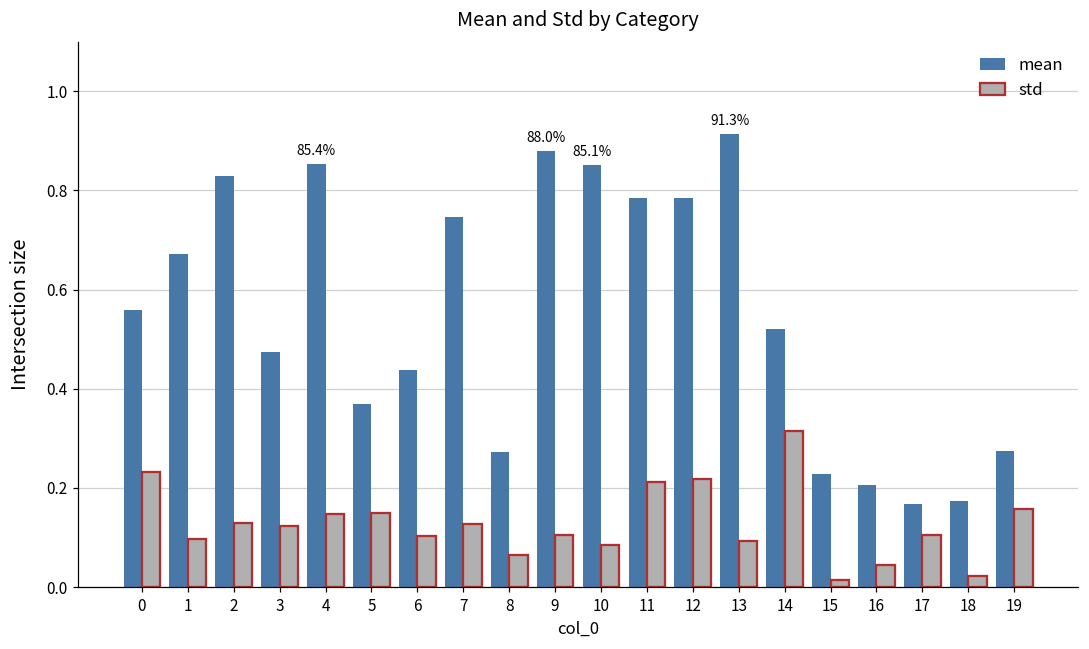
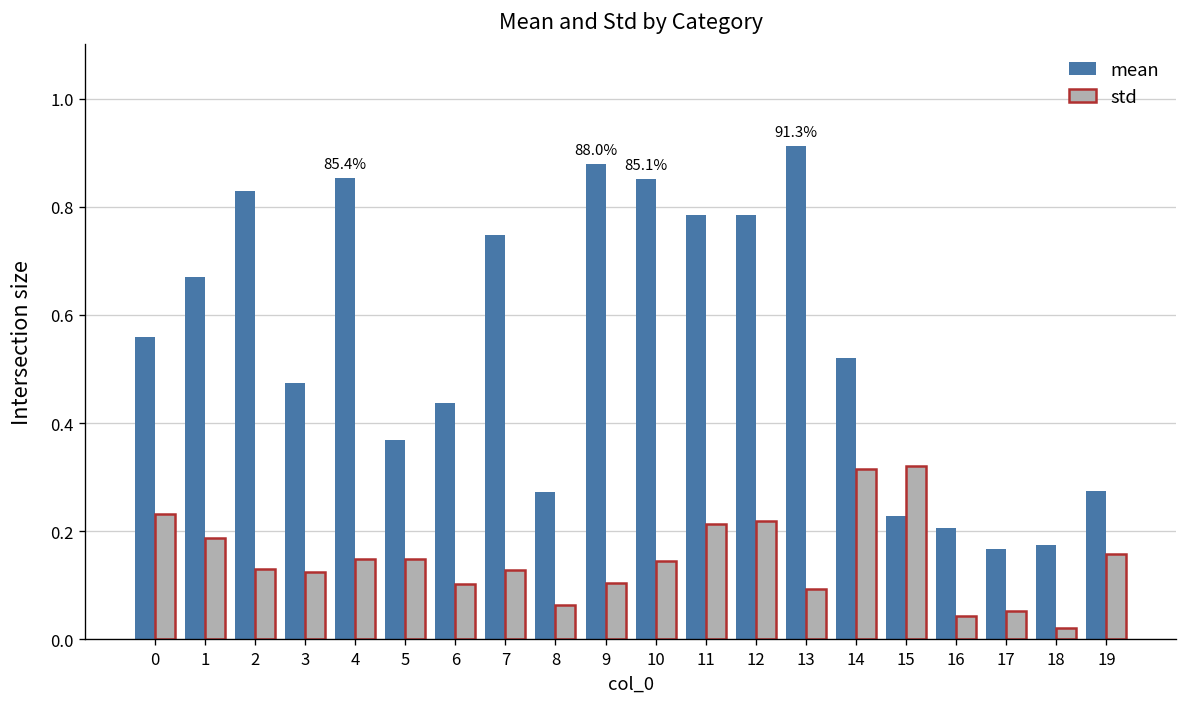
std, 1: 0.10 -> 0.19
std, 10: 0.09 -> 0.14
std, 15: 0.01 -> 0.32
std, 17: 0.10 -> 0.05
